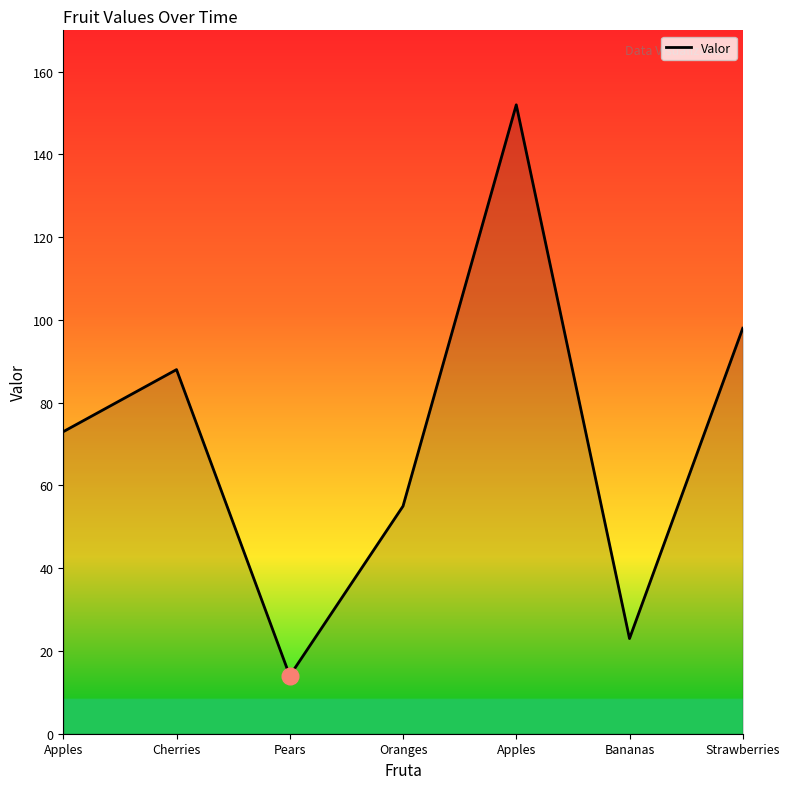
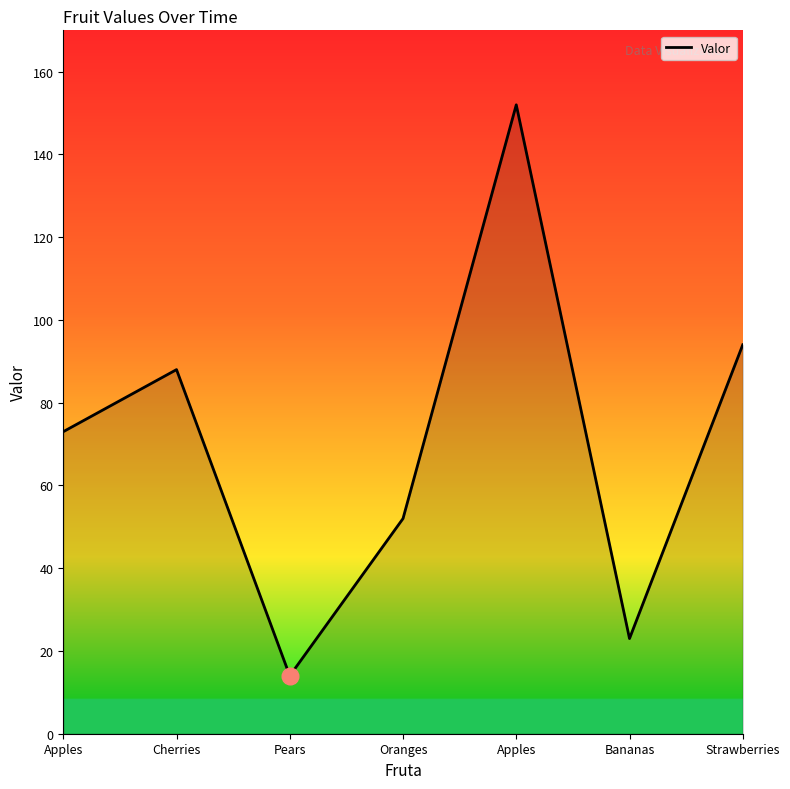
Valor, Oranges: 55 -> 52
Valor, Strawberries: 98 -> 94
